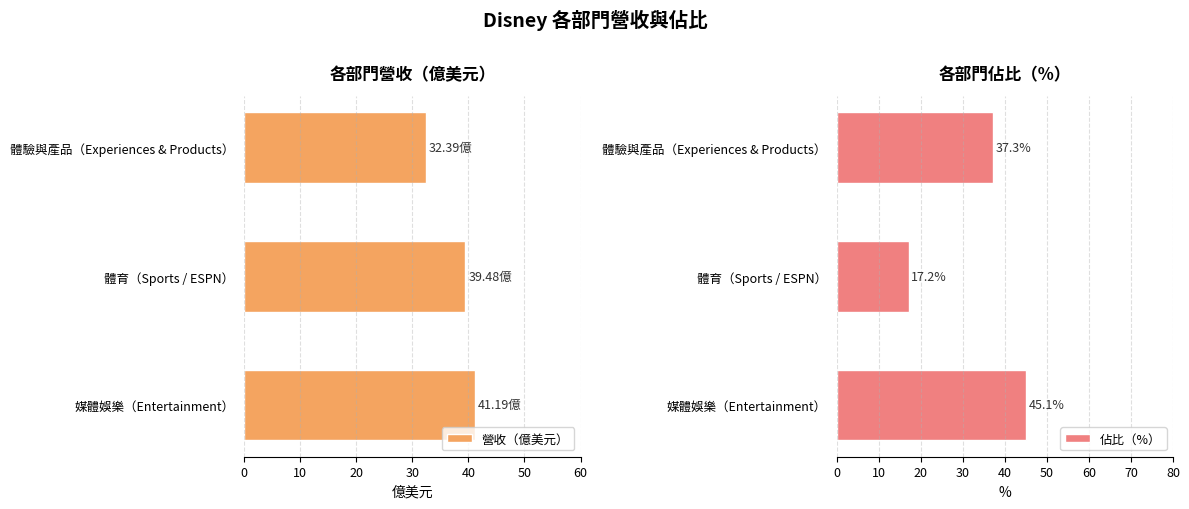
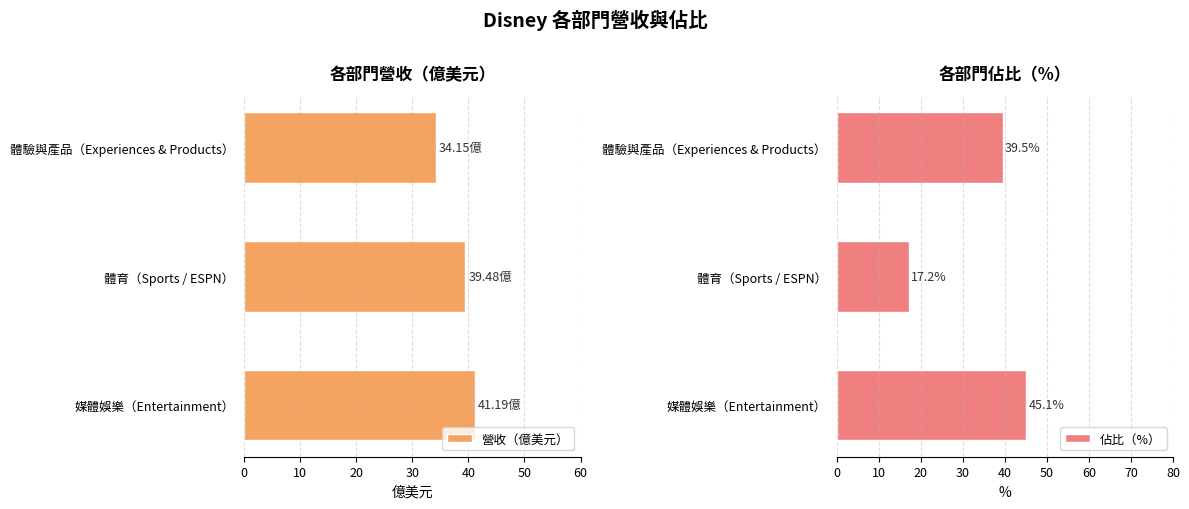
各部門營收（億美元）, 體驗與產品（Experiences & Products）: 32.39億 -> 34.15億
各部門佔比（%）, 體驗與產品（Experiences & Products）: 37.3% -> 39.5%
